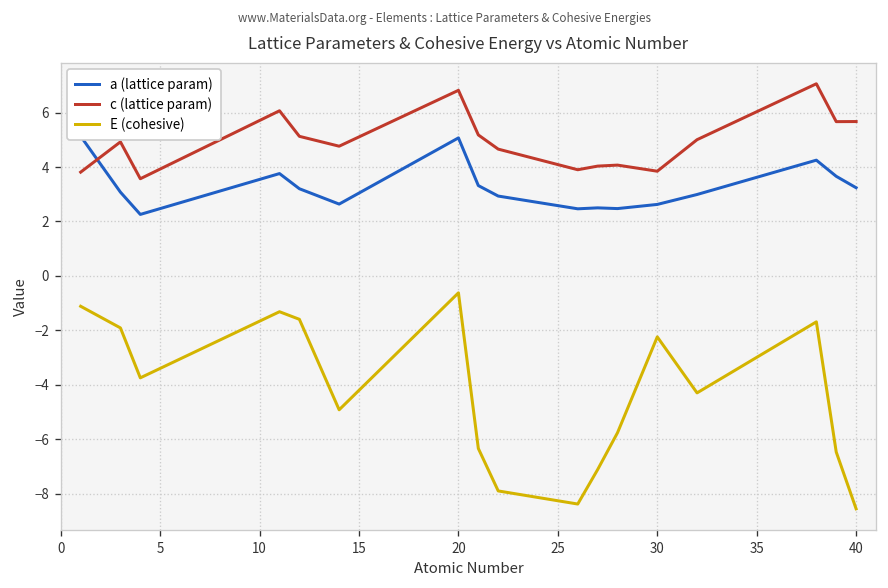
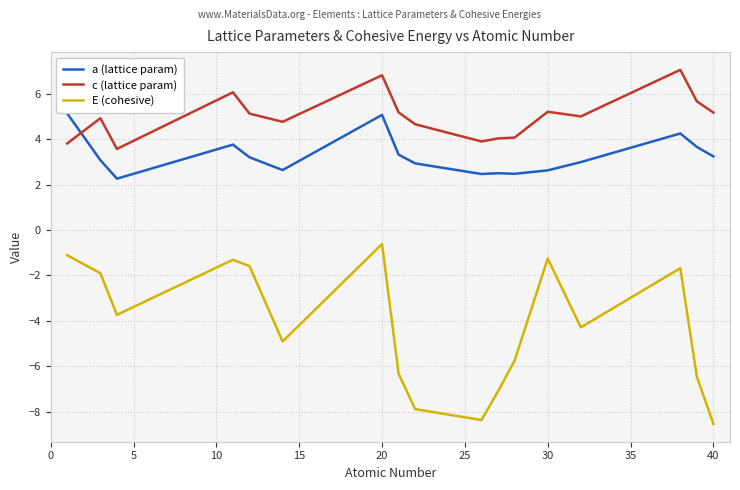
c (lattice param), 30: 3.8 -> 5.2
E (cohesive), 30: -2.2 -> -1.3
c (lattice param), 40: 5.7 -> 5.2
